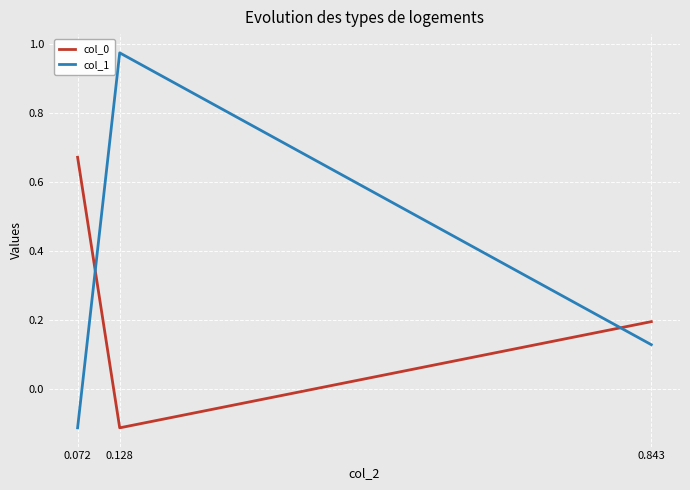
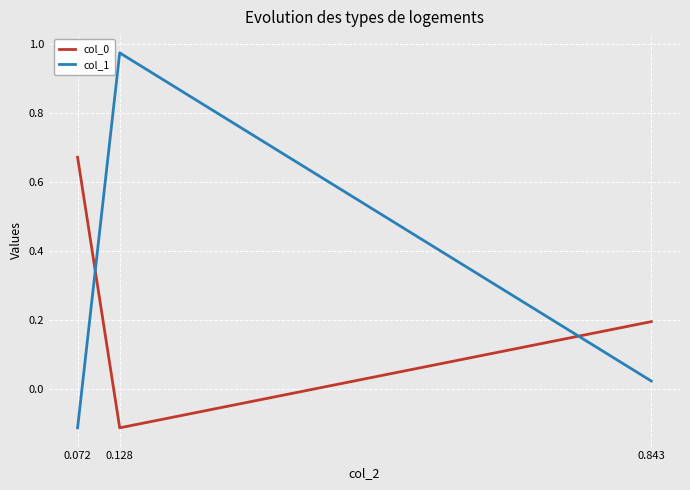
col_1, 0.843: 0.13 -> 0.02
